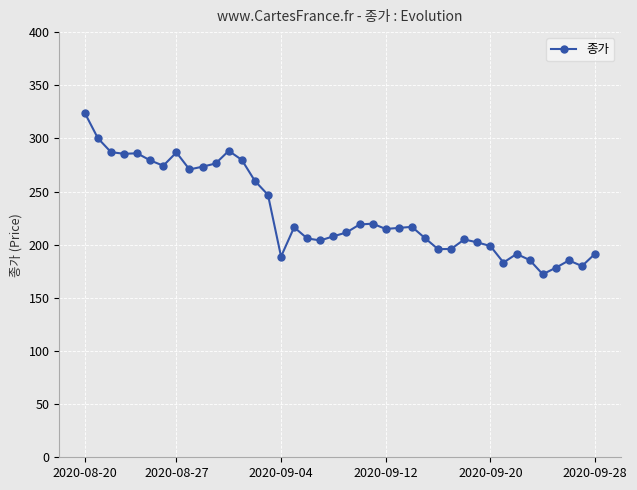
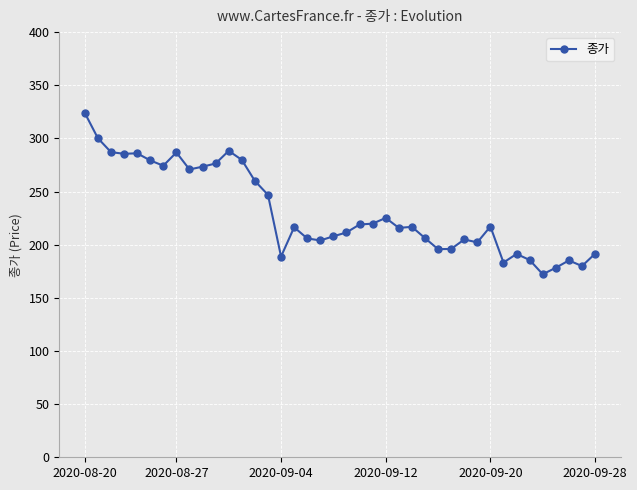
2020-09-12: 215 -> 225
2020-09-20: 199 -> 217
